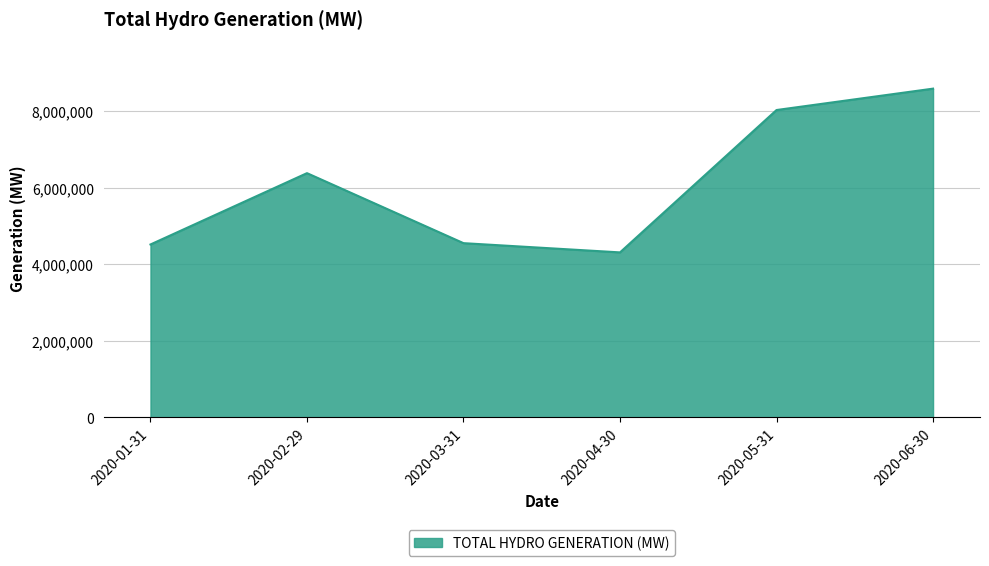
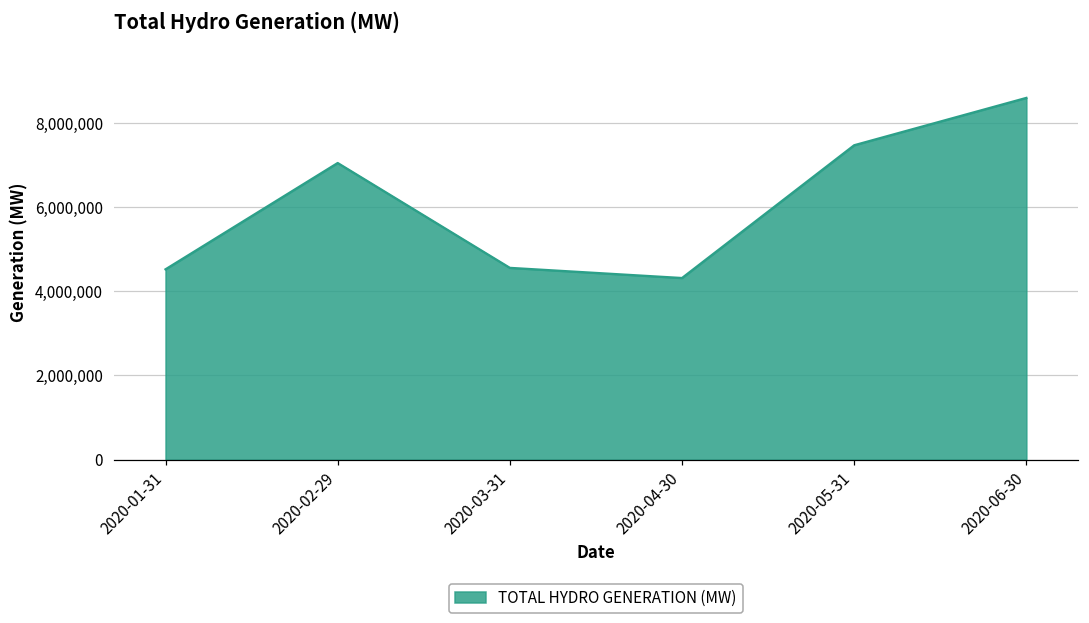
2020-02-29: 6,400,000 -> 7,000,000
2020-05-31: 8,000,000 -> 7,500,000
